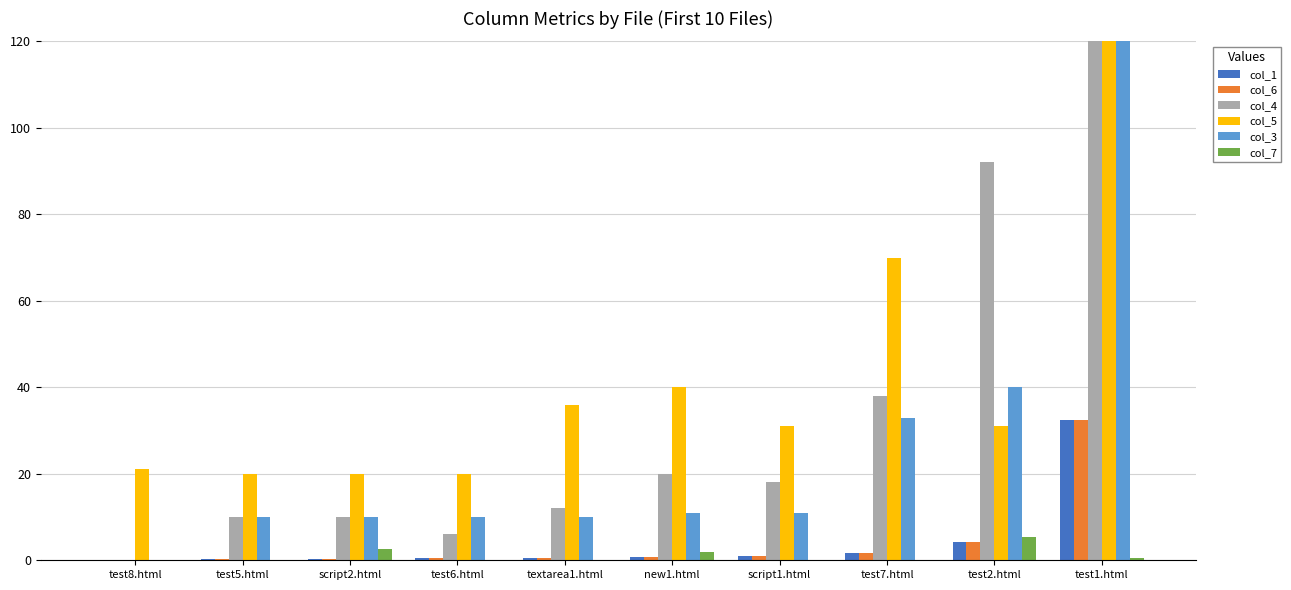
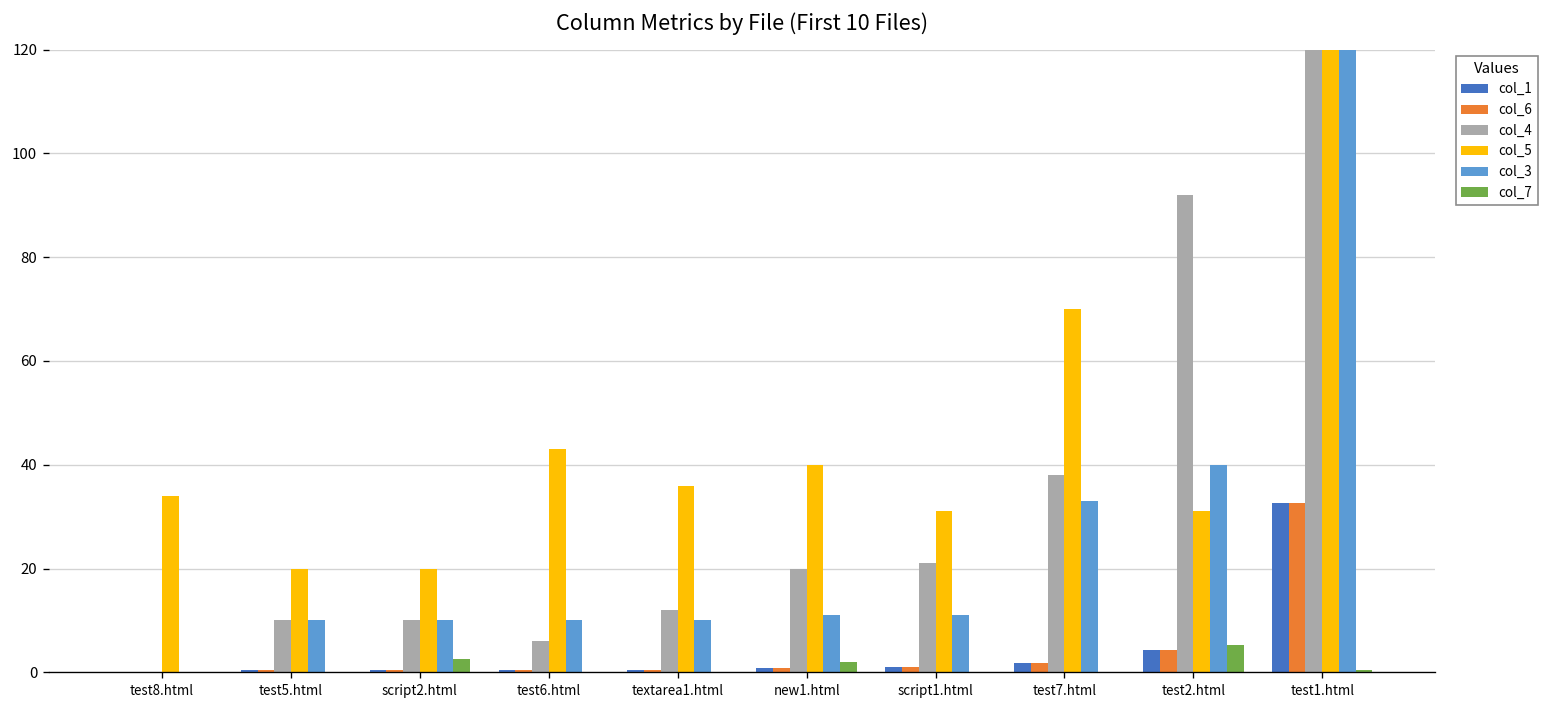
col_5, test8.html: 21 -> 34
col_5, test6.html: 20 -> 43
col_4, script1.html: 18 -> 21
